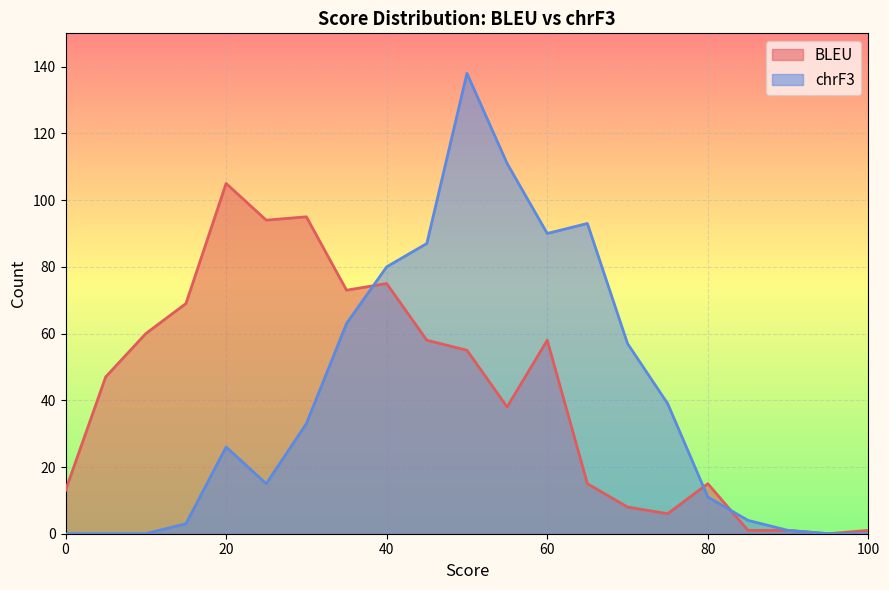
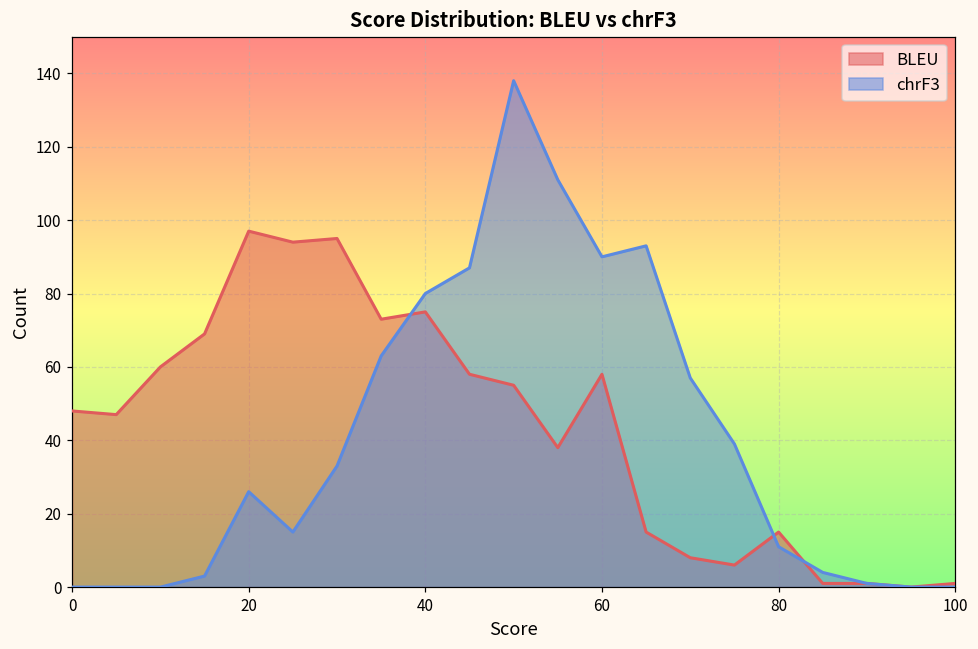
BLEU, 0: 13 -> 48
BLEU, 20: 105 -> 97
